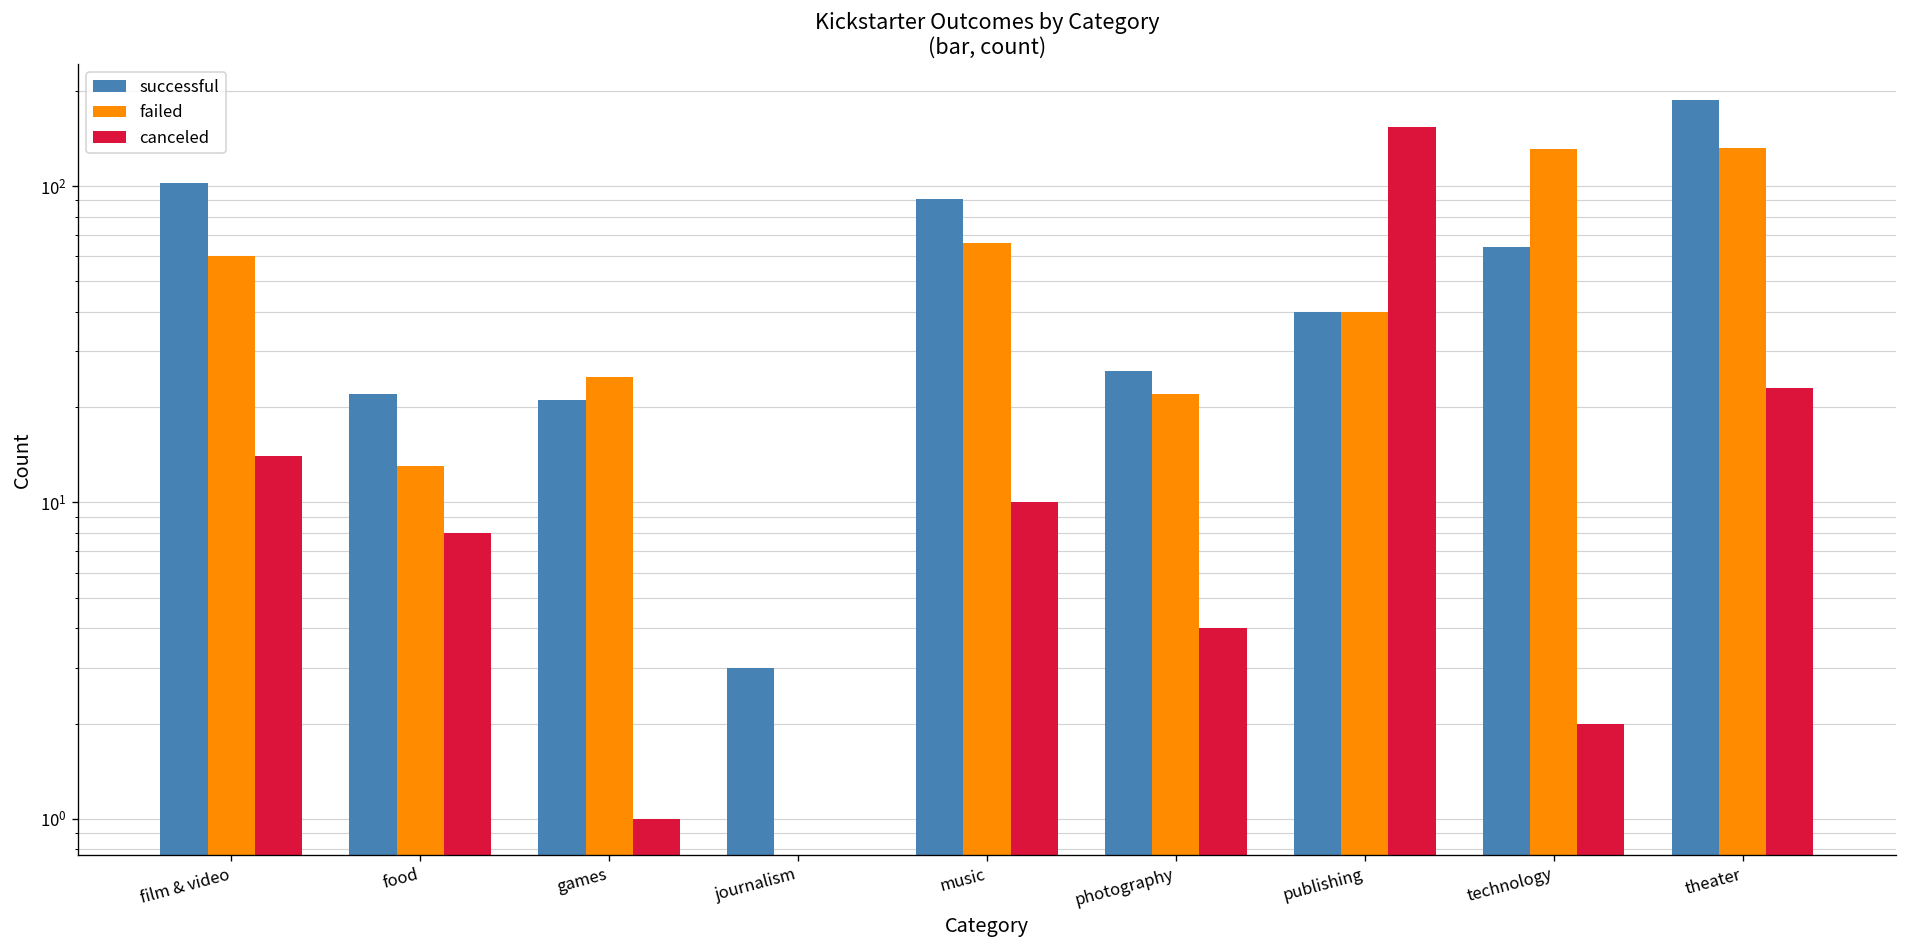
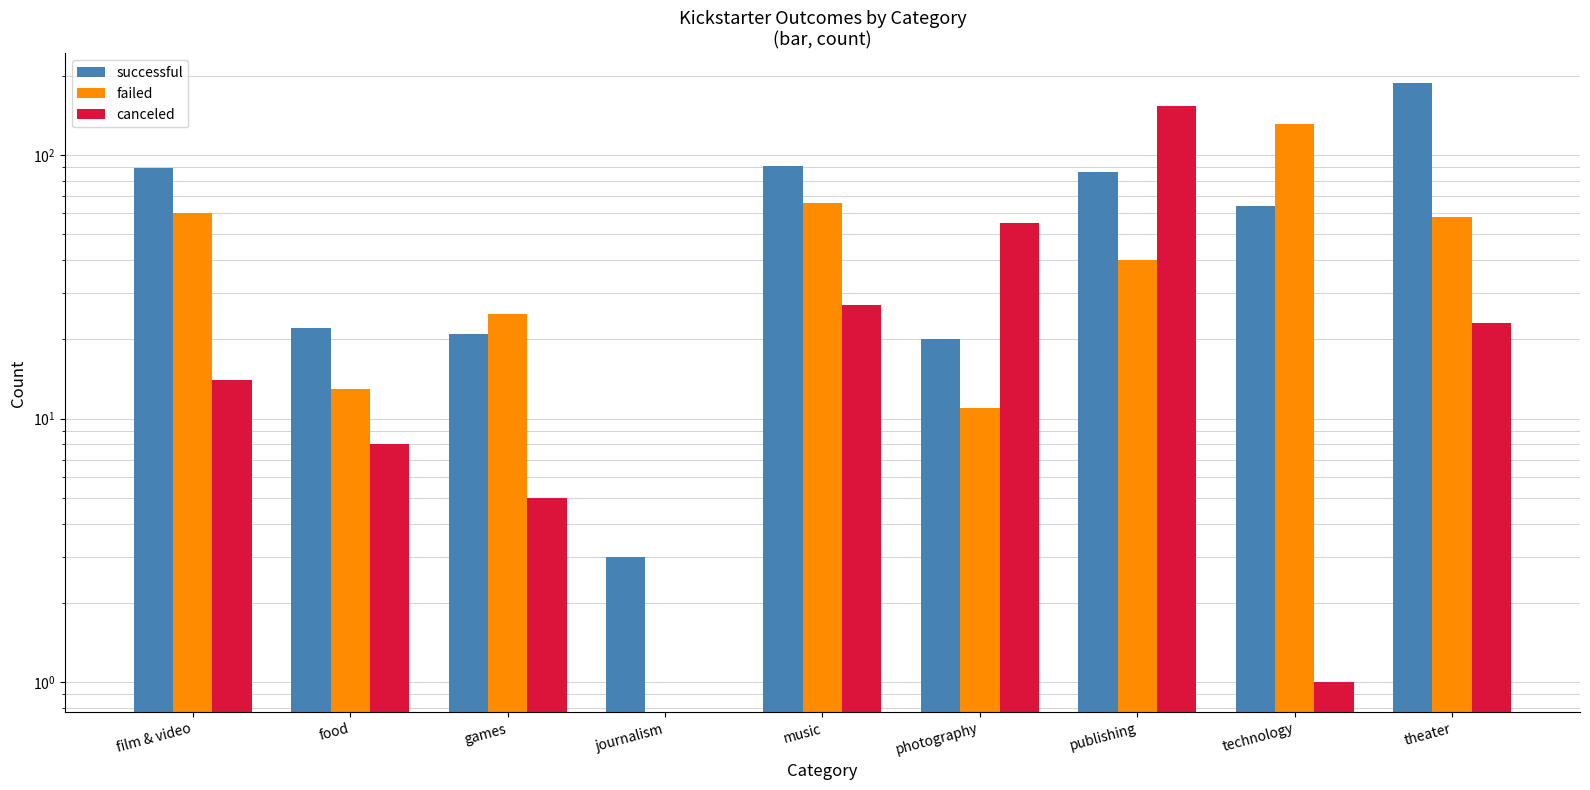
successful, film & video: 102 -> 89
canceled, games: 1 -> 5
canceled, music: 10 -> 27
successful, photography: 26 -> 20
failed, photography: 22 -> 11
canceled, photography: 4 -> 55
successful, publishing: 40 -> 86
canceled, technology: 2 -> 1
failed, theater: 130 -> 58
